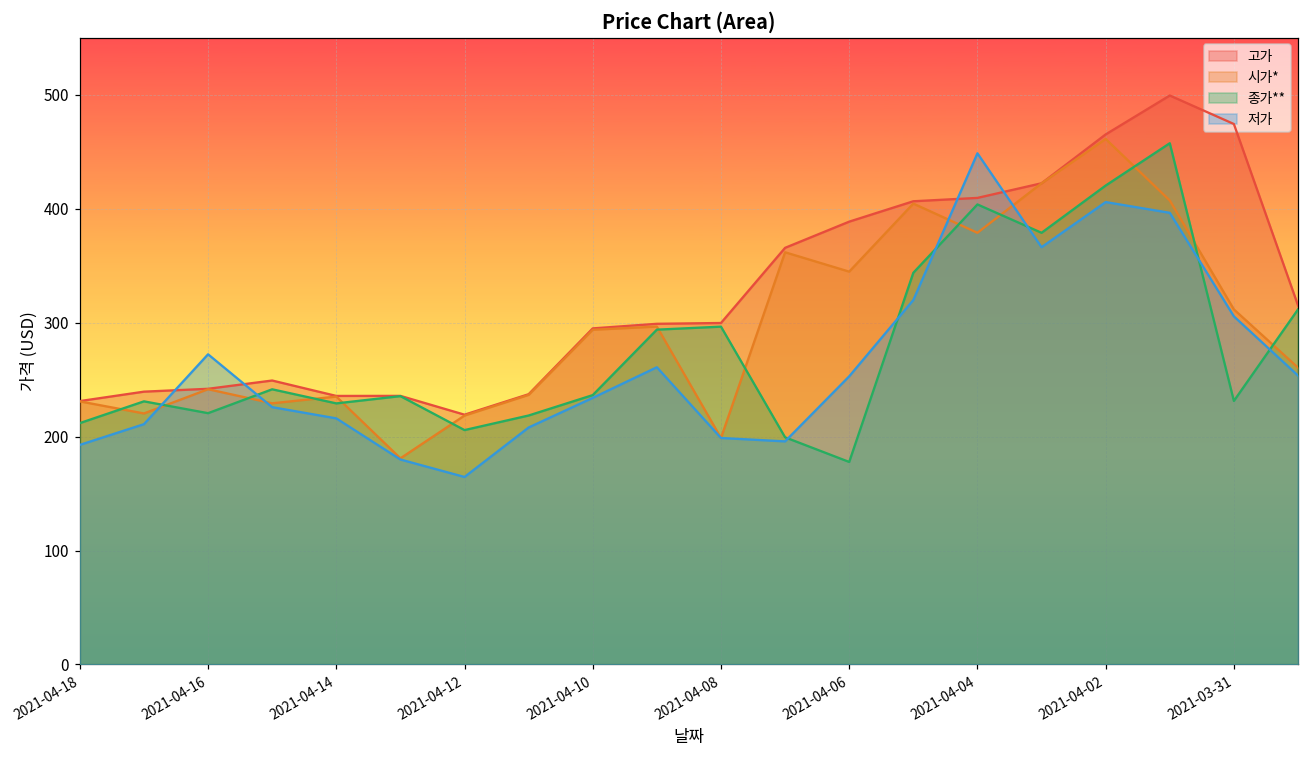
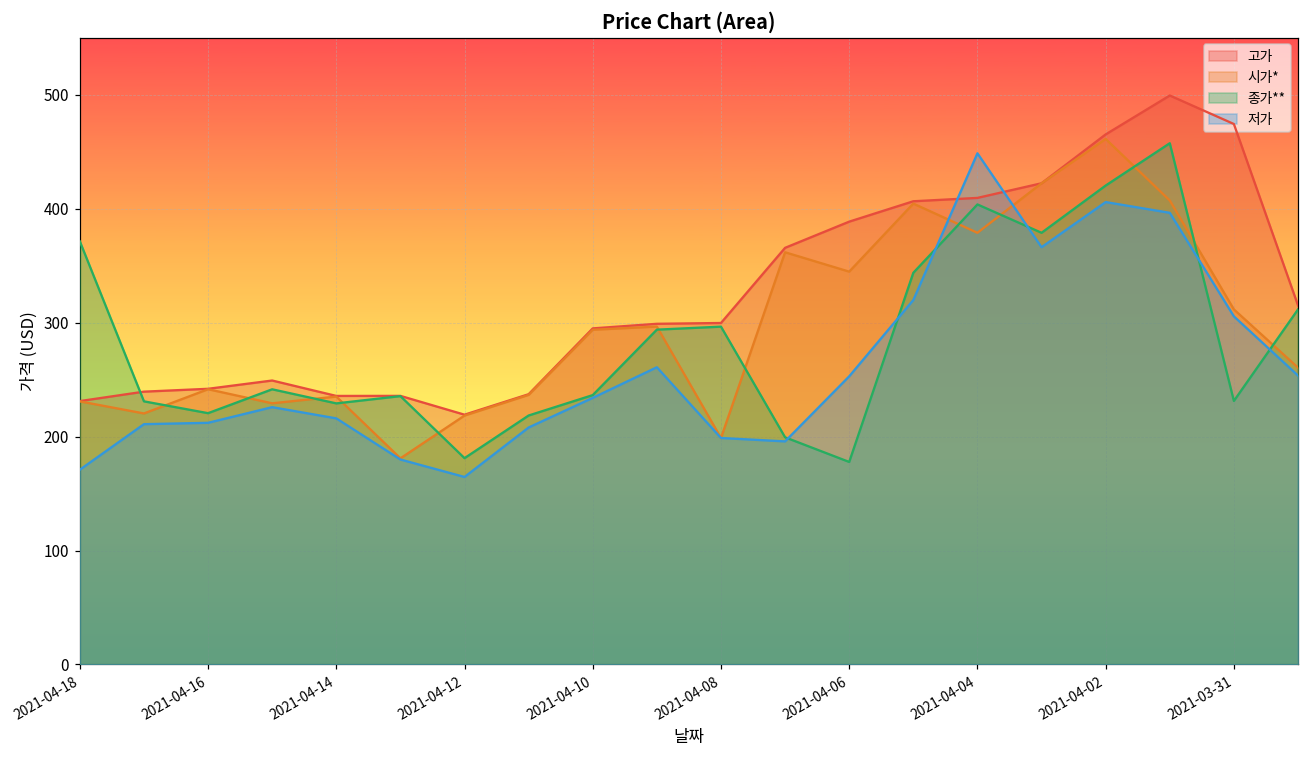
종가**, 2021-04-18: 212 -> 371
저가, 2021-04-18: 193 -> 171
저가, 2021-04-16: 272 -> 212
종가**, 2021-04-12: 206 -> 181
